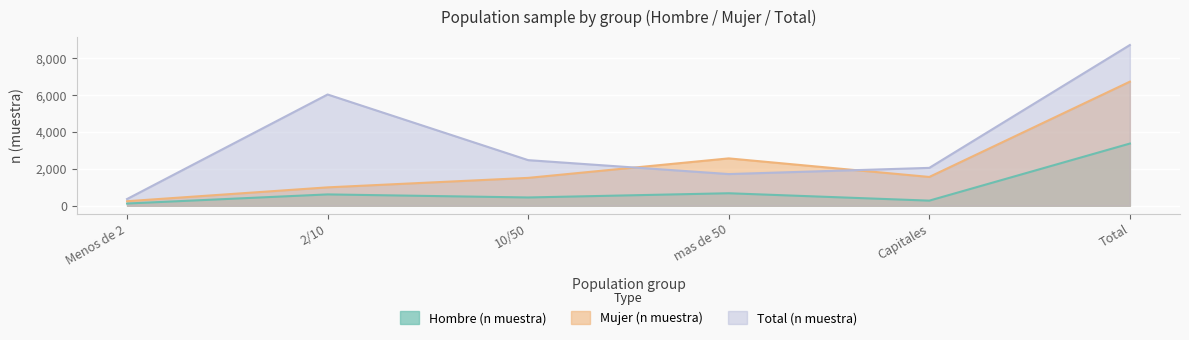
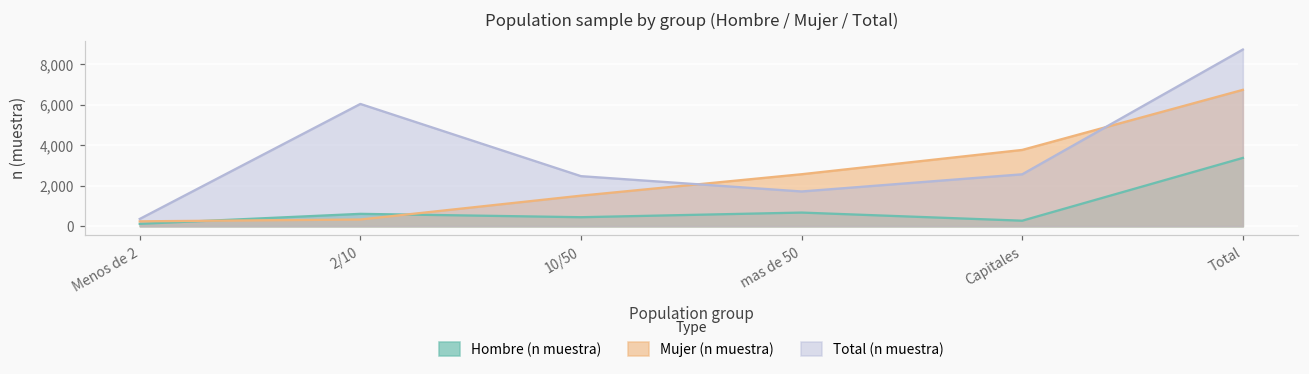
Mujer (n muestra), 2/10: 1,000 -> 300
Mujer (n muestra), Capitales: 1,600 -> 3,800
Total (n muestra), Capitales: 2,100 -> 2,600
